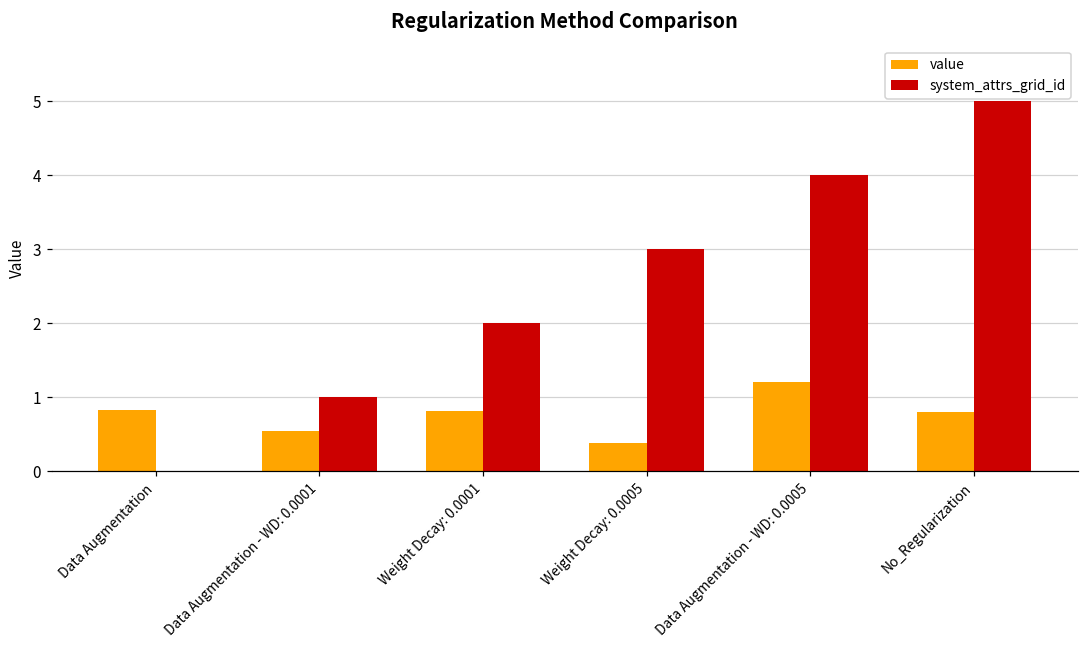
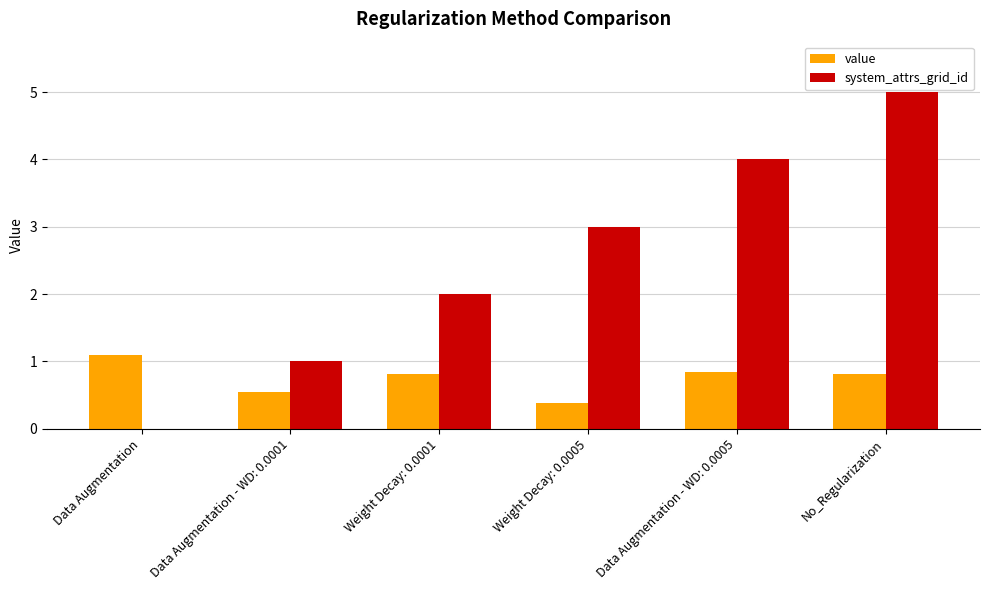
value, Data Augmentation: 0.8 -> 1.1
value, Data Augmentation - WD: 0.0005: 1.2 -> 0.8
